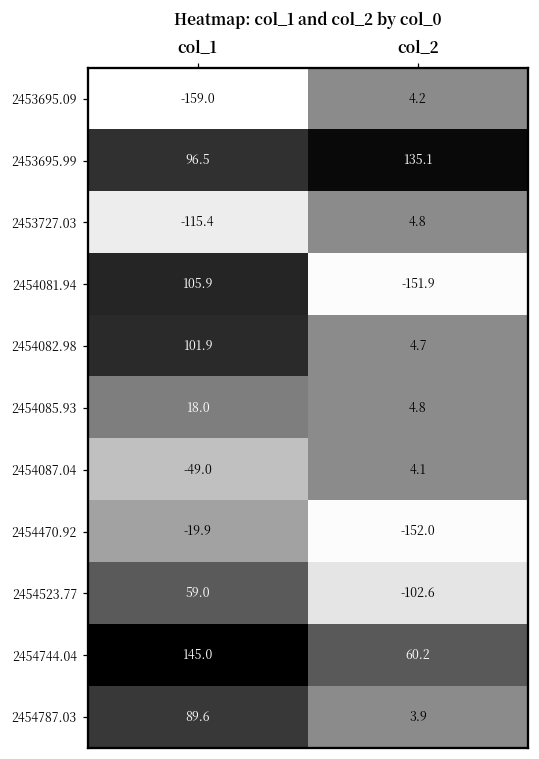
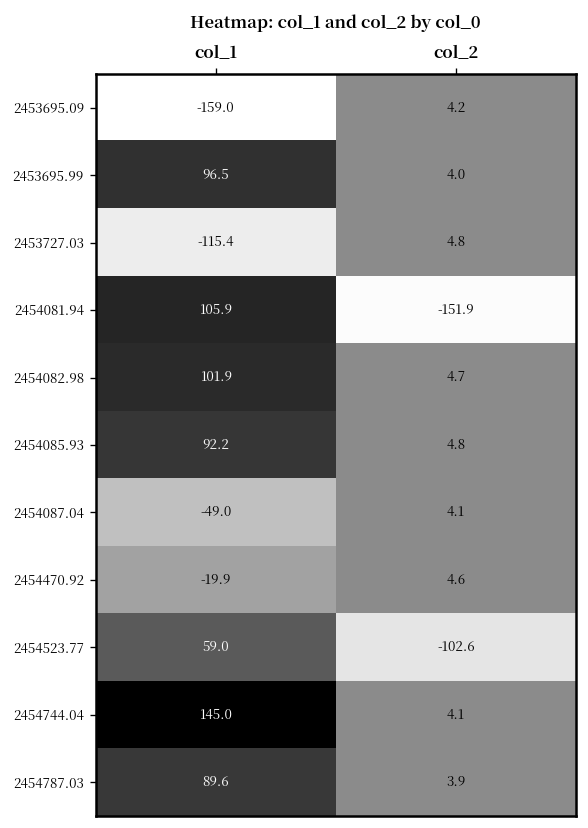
2453695.99, col_2: 135.1 -> 4.0
2454085.93, col_1: 18.0 -> 92.2
2454470.92, col_2: -152.0 -> 4.6
2454744.04, col_2: 60.2 -> 4.1
